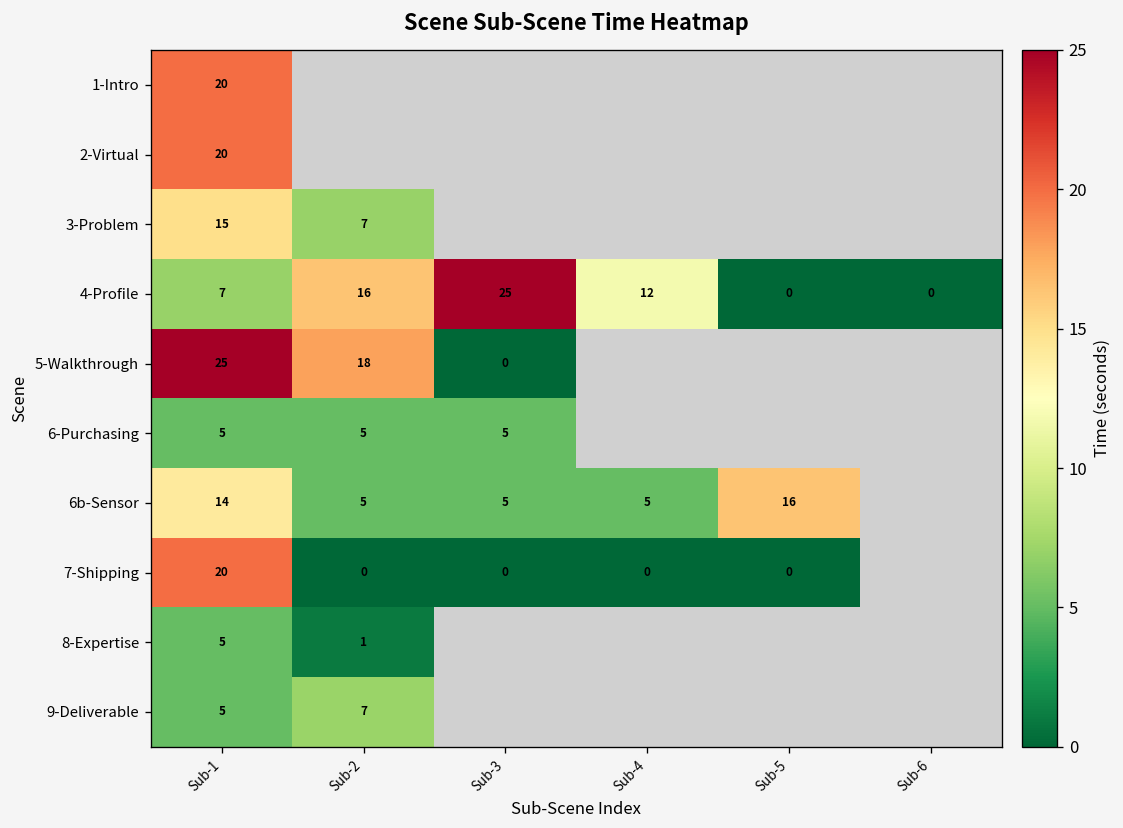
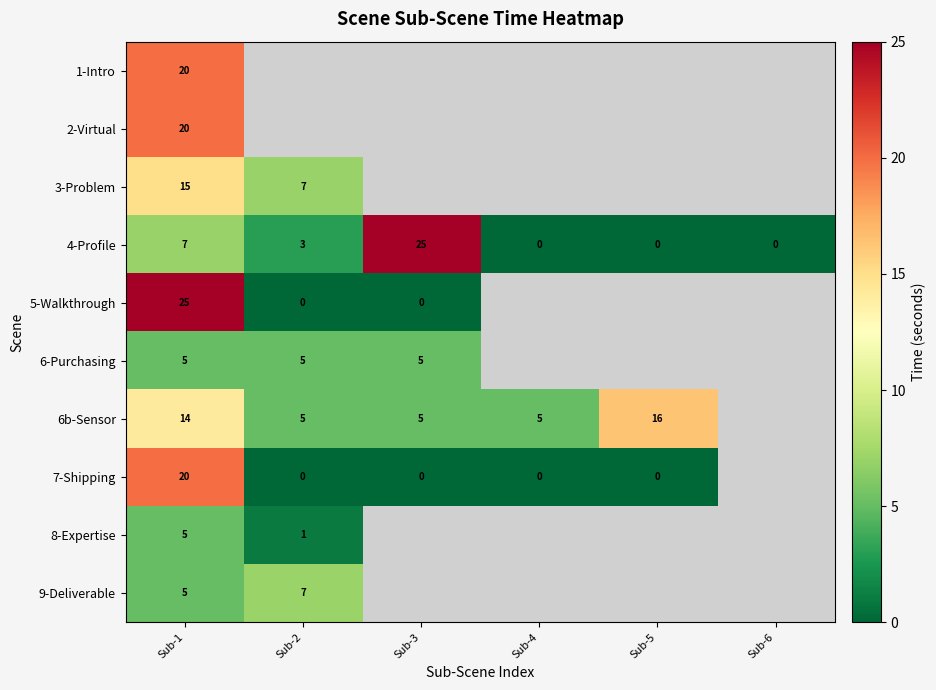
4-Profile, Sub-2: 16 -> 3
4-Profile, Sub-4: 12 -> 0
5-Walkthrough, Sub-2: 18 -> 0
